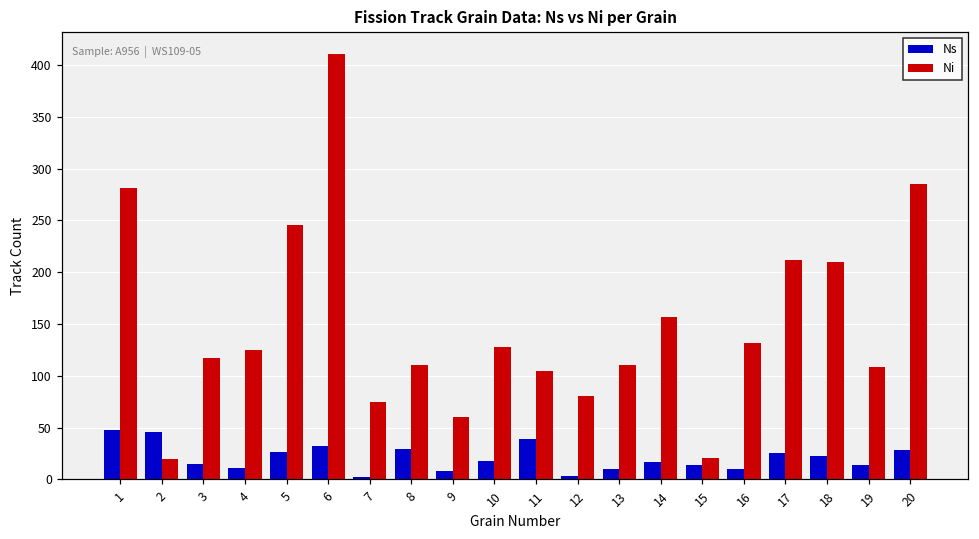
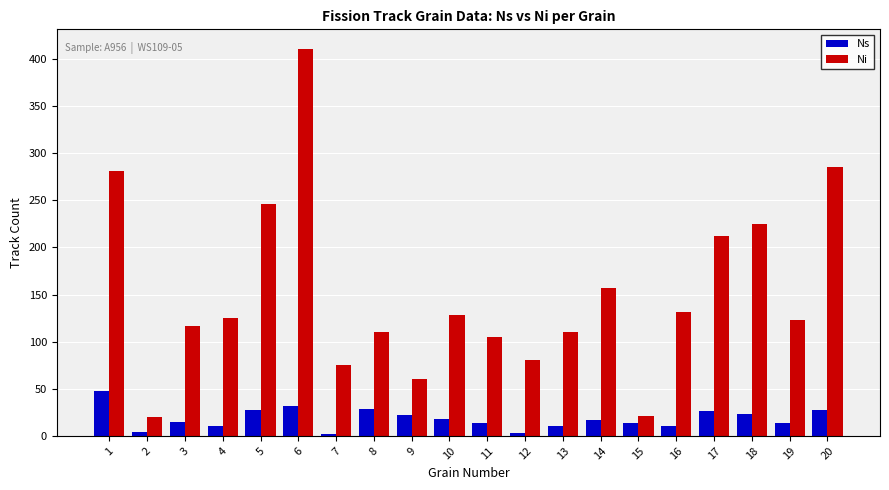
Ns, 2: 50 -> 0
Ns, 9: 10 -> 20
Ns, 11: 40 -> 10
Ni, 18: 210 -> 230
Ni, 19: 110 -> 120
